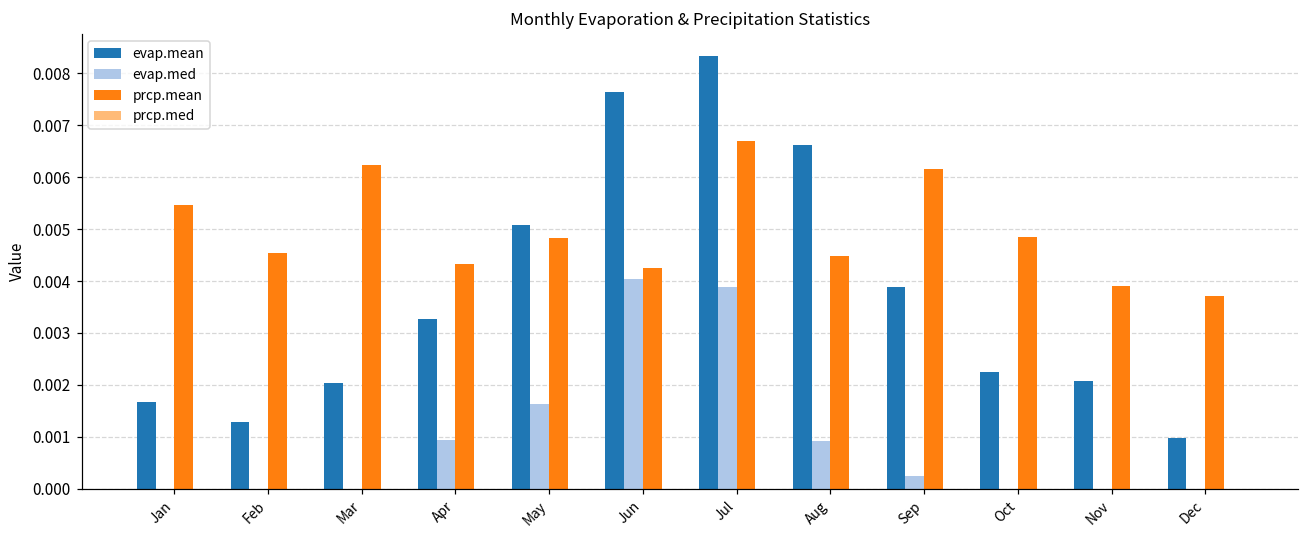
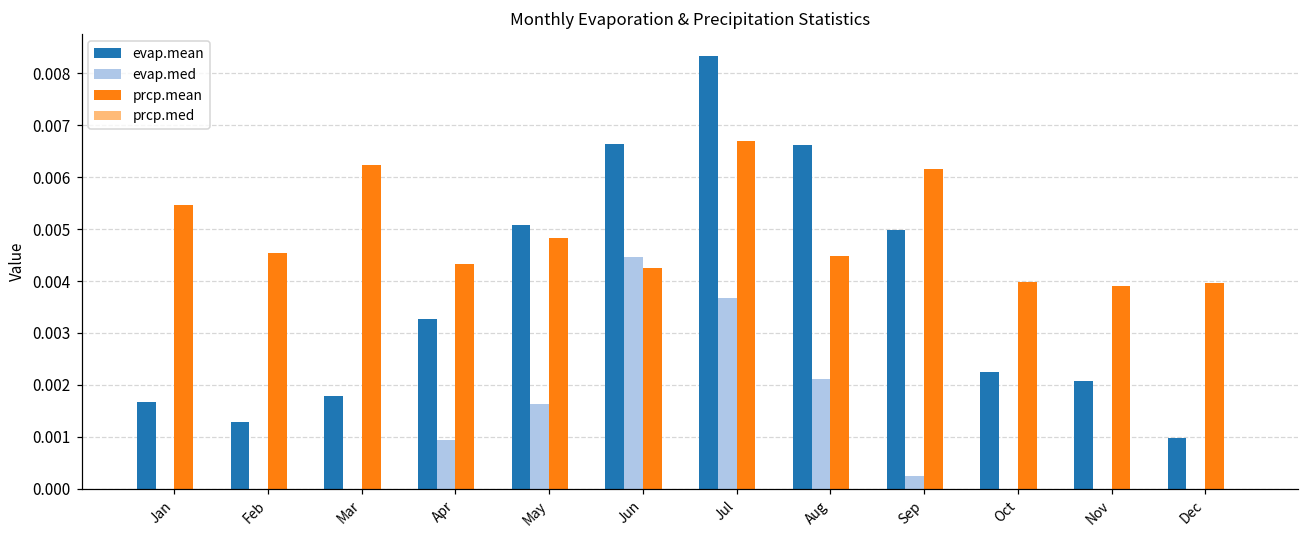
evap.mean, Mar: 0.0020 -> 0.0018
evap.mean, Jun: 0.0076 -> 0.0066
evap.med, Jun: 0.0040 -> 0.0045
evap.med, Jul: 0.0039 -> 0.0037
evap.med, Aug: 0.0009 -> 0.0021
evap.mean, Sep: 0.0039 -> 0.0050
prcp.mean, Oct: 0.0048 -> 0.0040
prcp.mean, Dec: 0.0037 -> 0.0040
